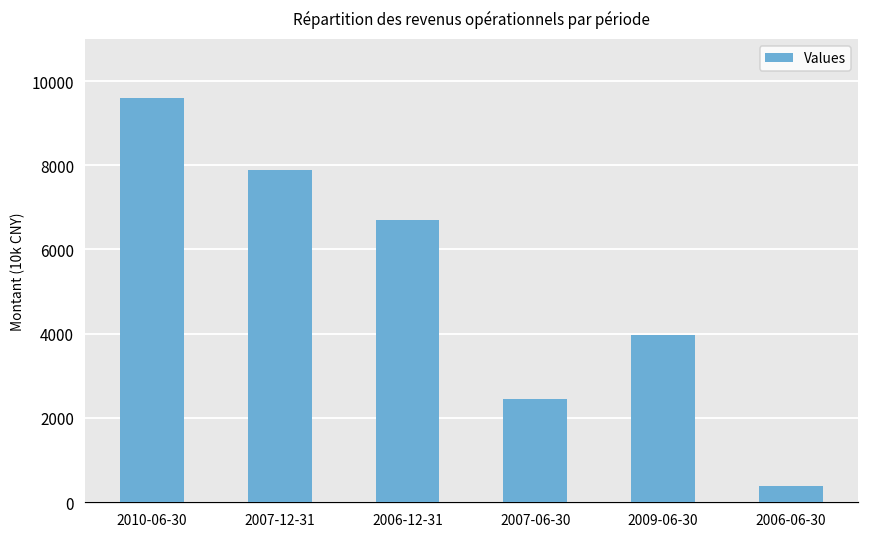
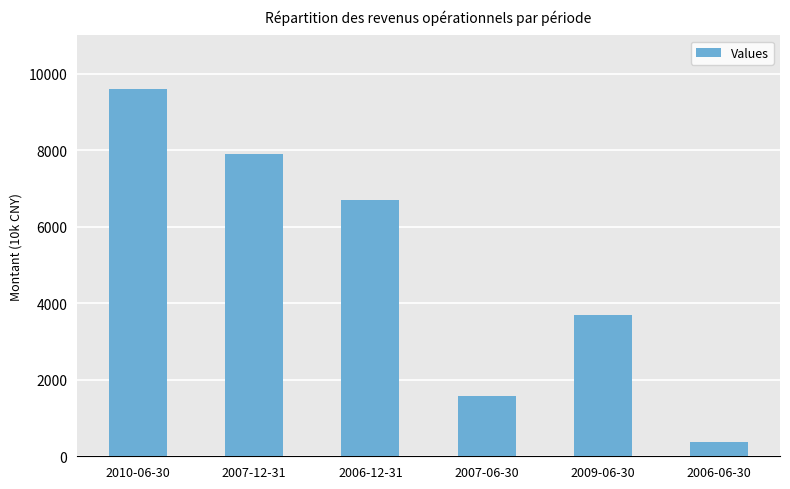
2007-06-30: 2400 -> 1600
2009-06-30: 4000 -> 3700
